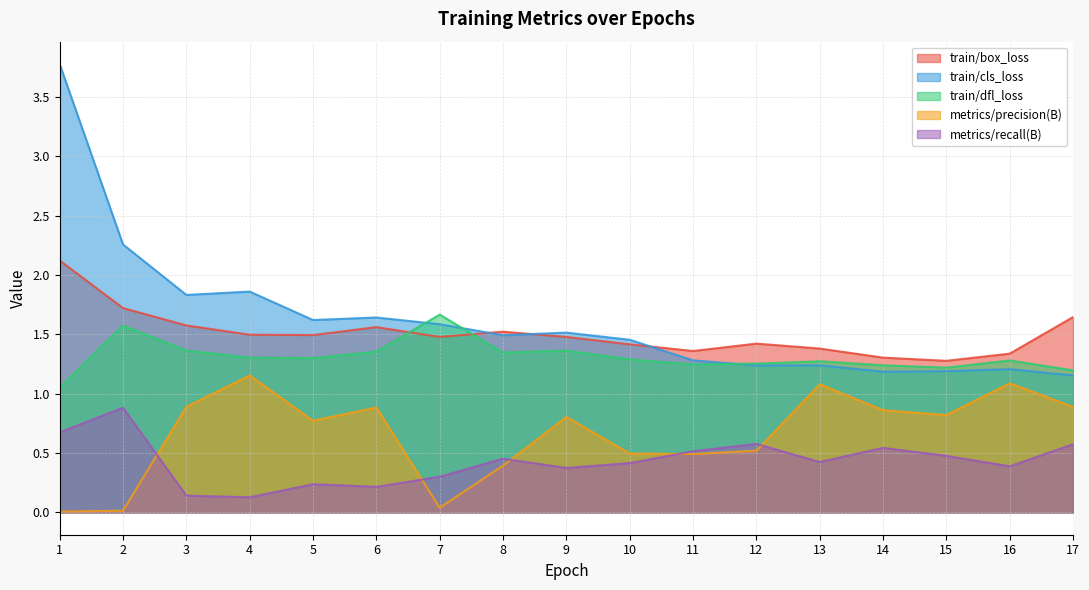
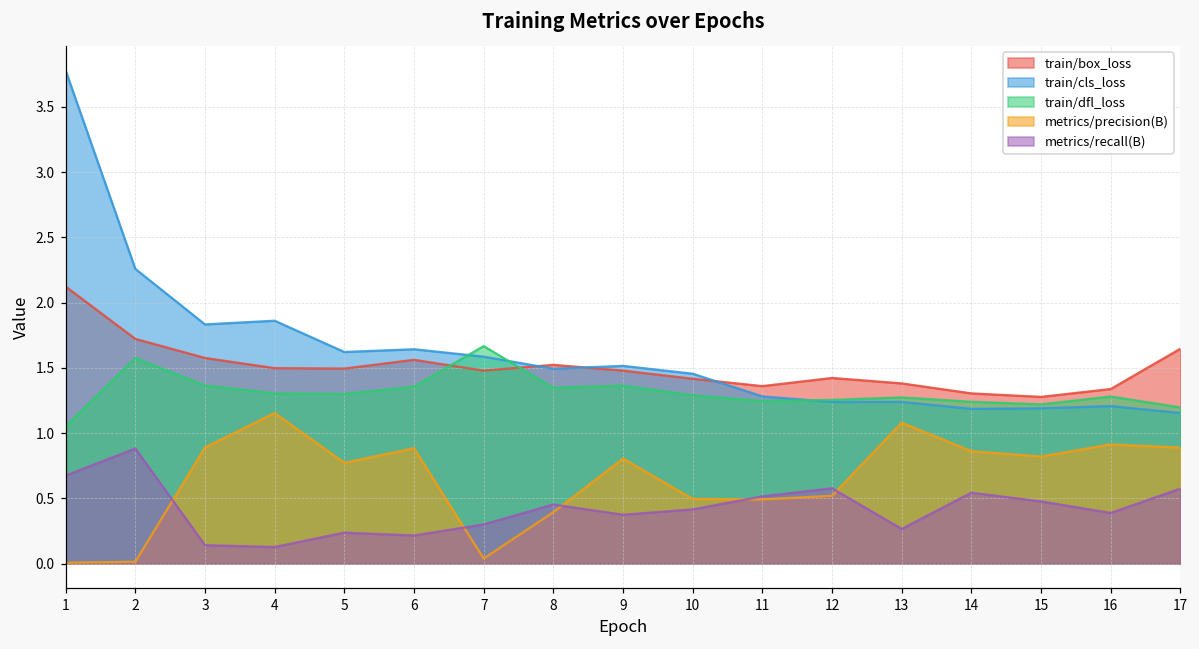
metrics/recall(B), 13: 0.42 -> 0.27
metrics/precision(B), 16: 1.09 -> 0.91
